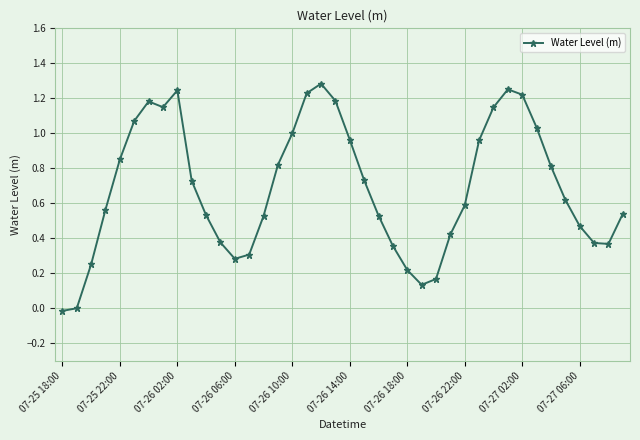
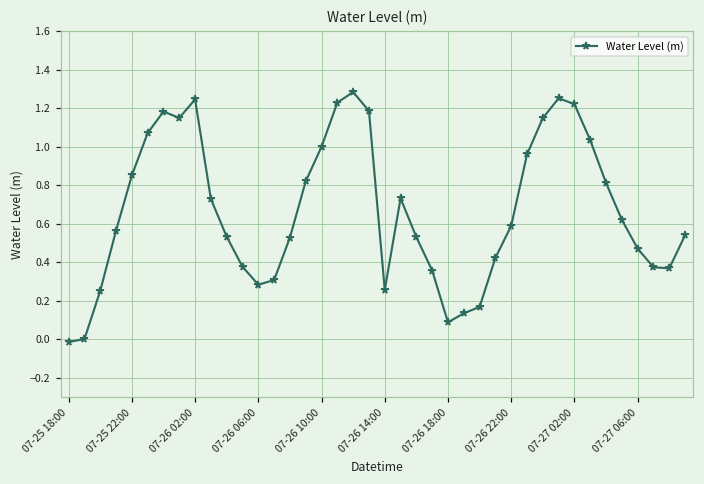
07-26 14:00: 0.96 -> 0.26
07-26 18:00: 0.22 -> 0.09
